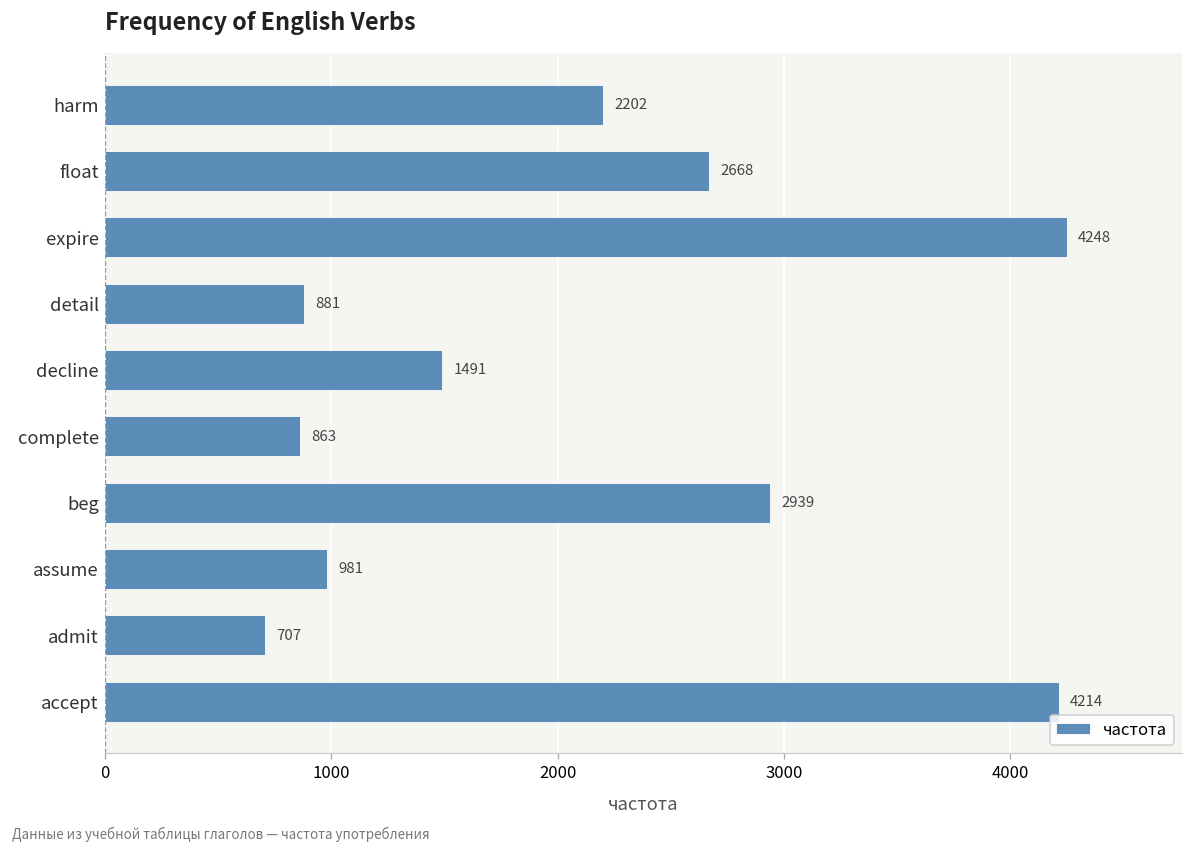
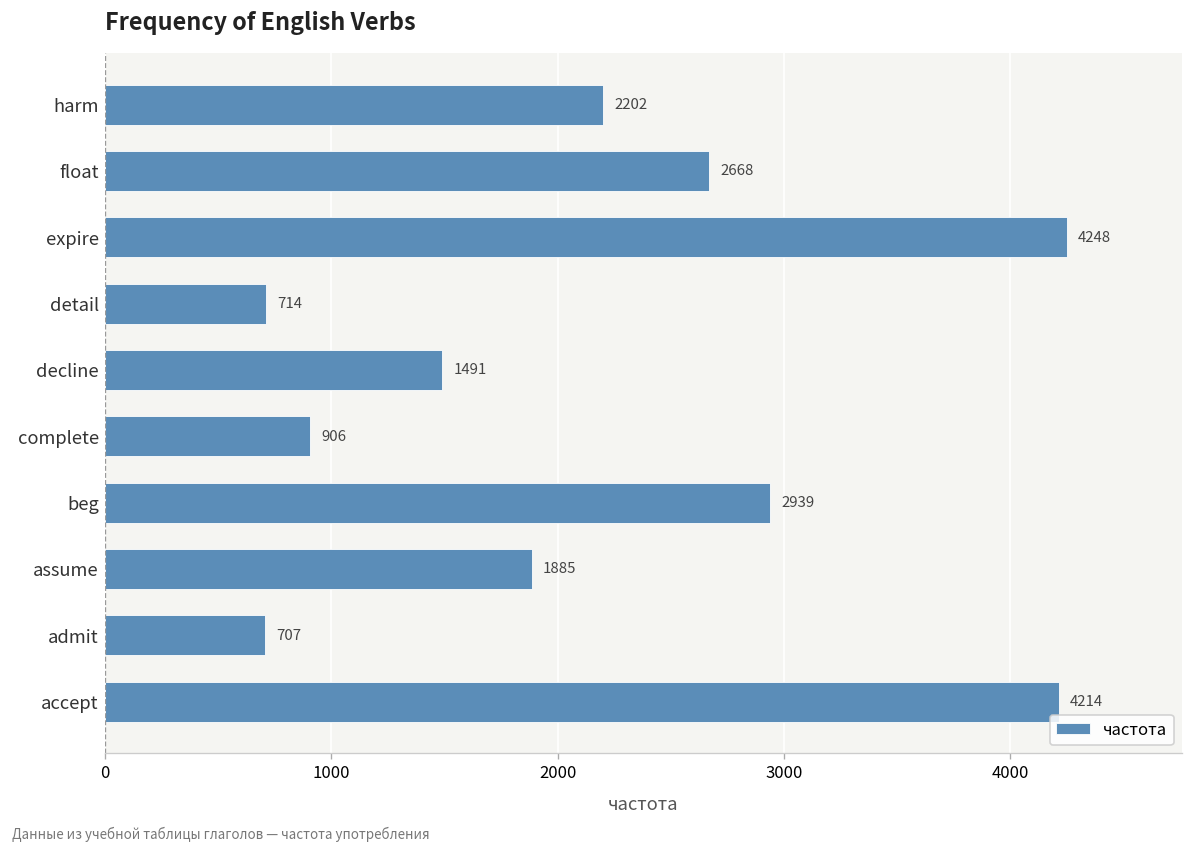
detail: 881 -> 714
complete: 863 -> 906
assume: 981 -> 1885
